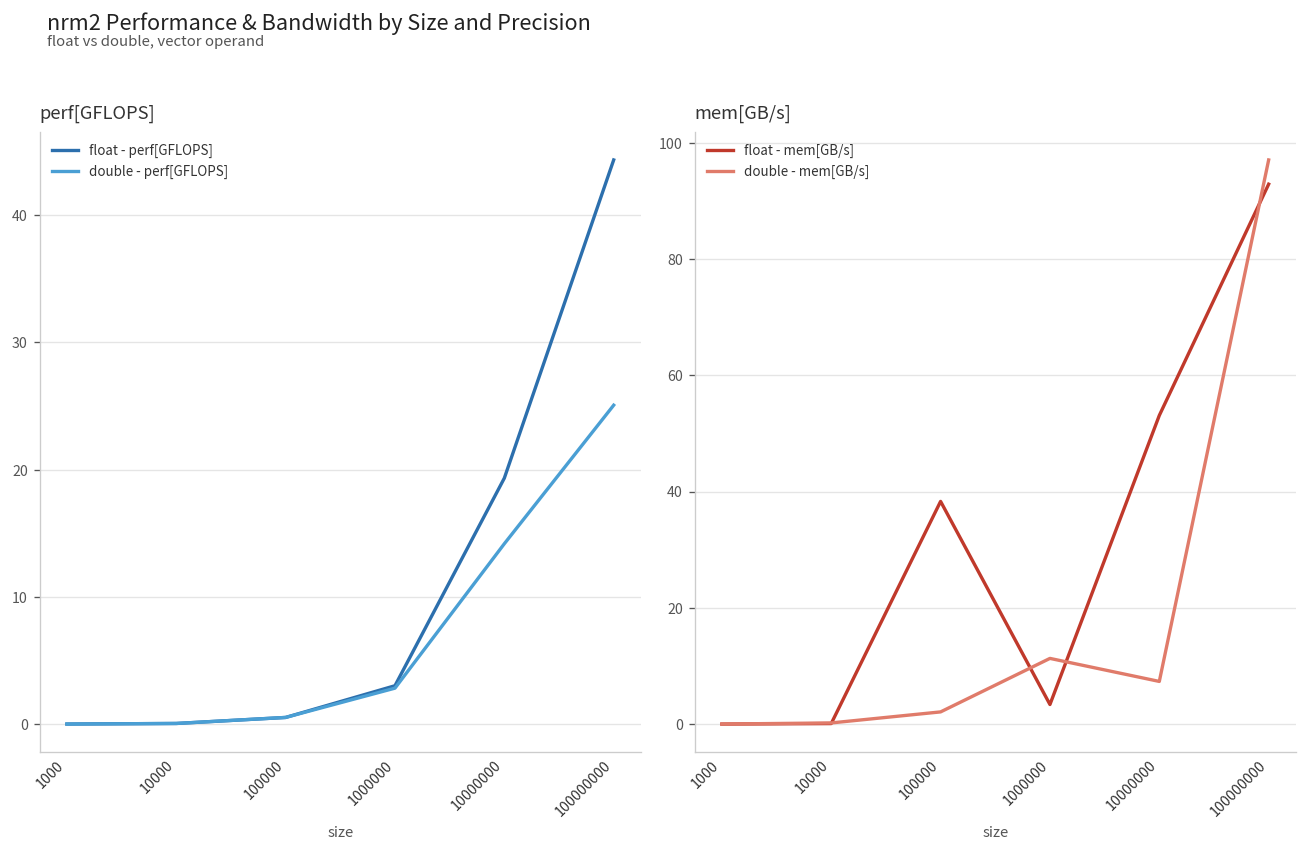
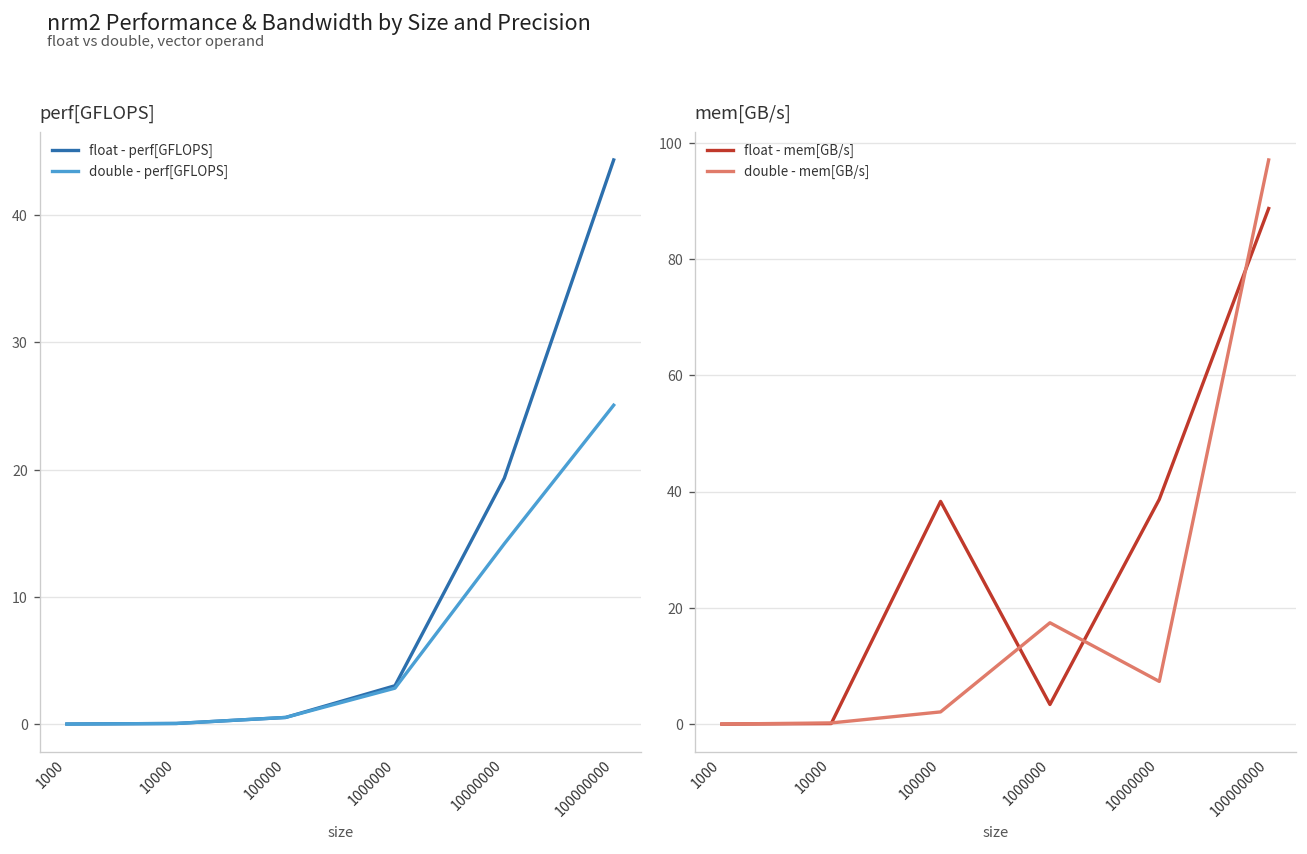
mem[GB/s], double - mem[GB/s], 1000000: 11 -> 17
mem[GB/s], float - mem[GB/s], 10000000: 53 -> 39
mem[GB/s], float - mem[GB/s], 100000000: 93 -> 89
